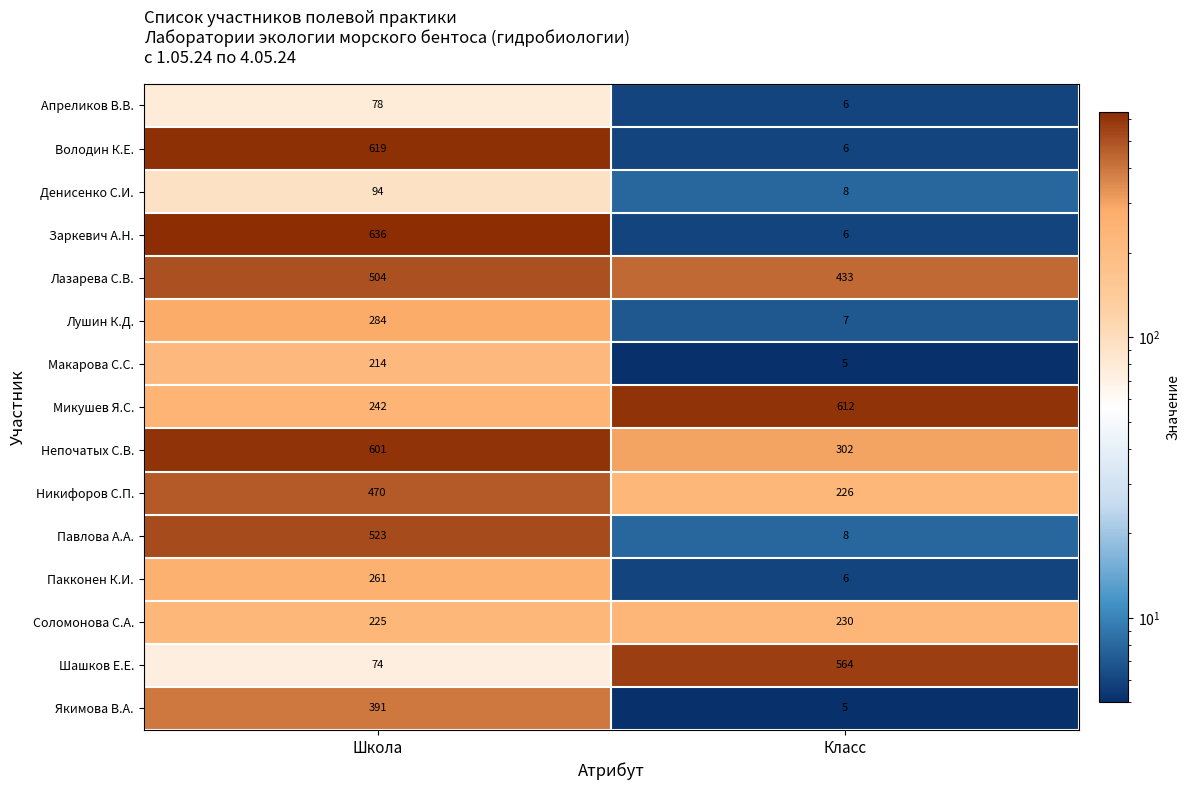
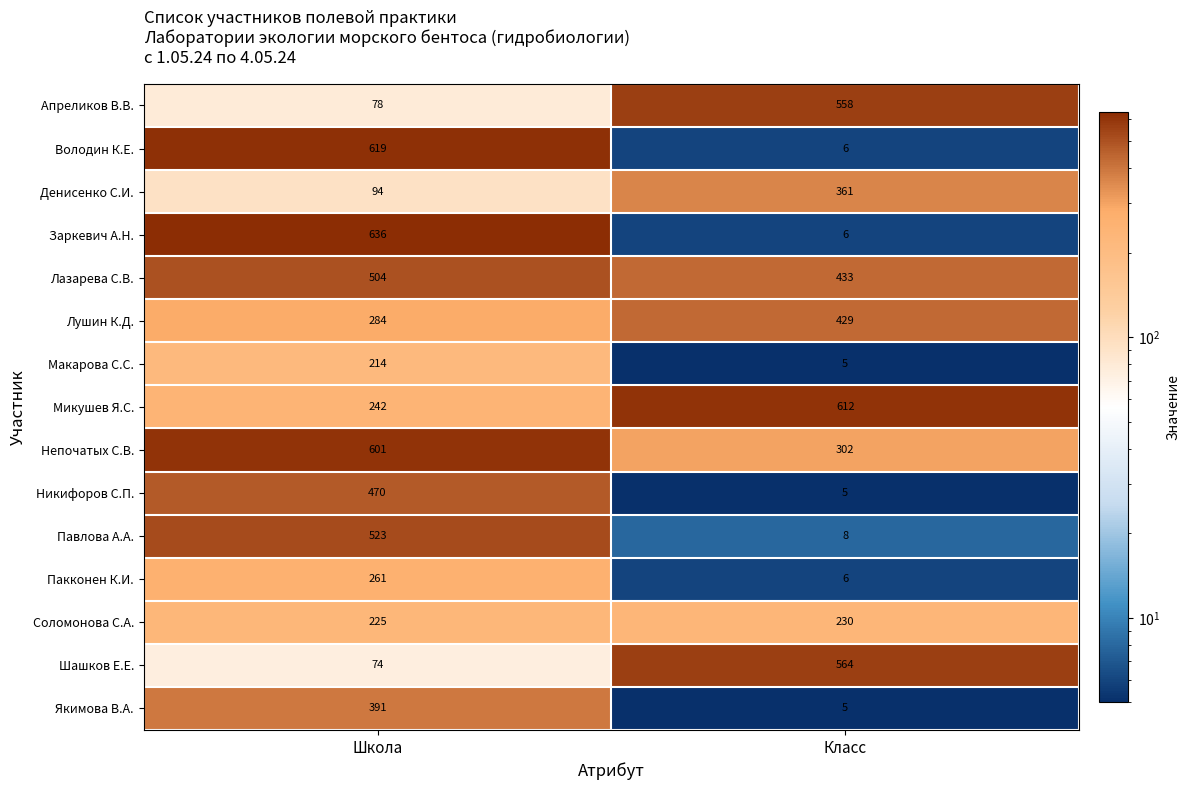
Апреликов В.В., Класс: 6 -> 558
Денисенко С.И., Класс: 8 -> 361
Лушин К.Д., Класс: 7 -> 429
Никифоров С.П., Класс: 226 -> 5
